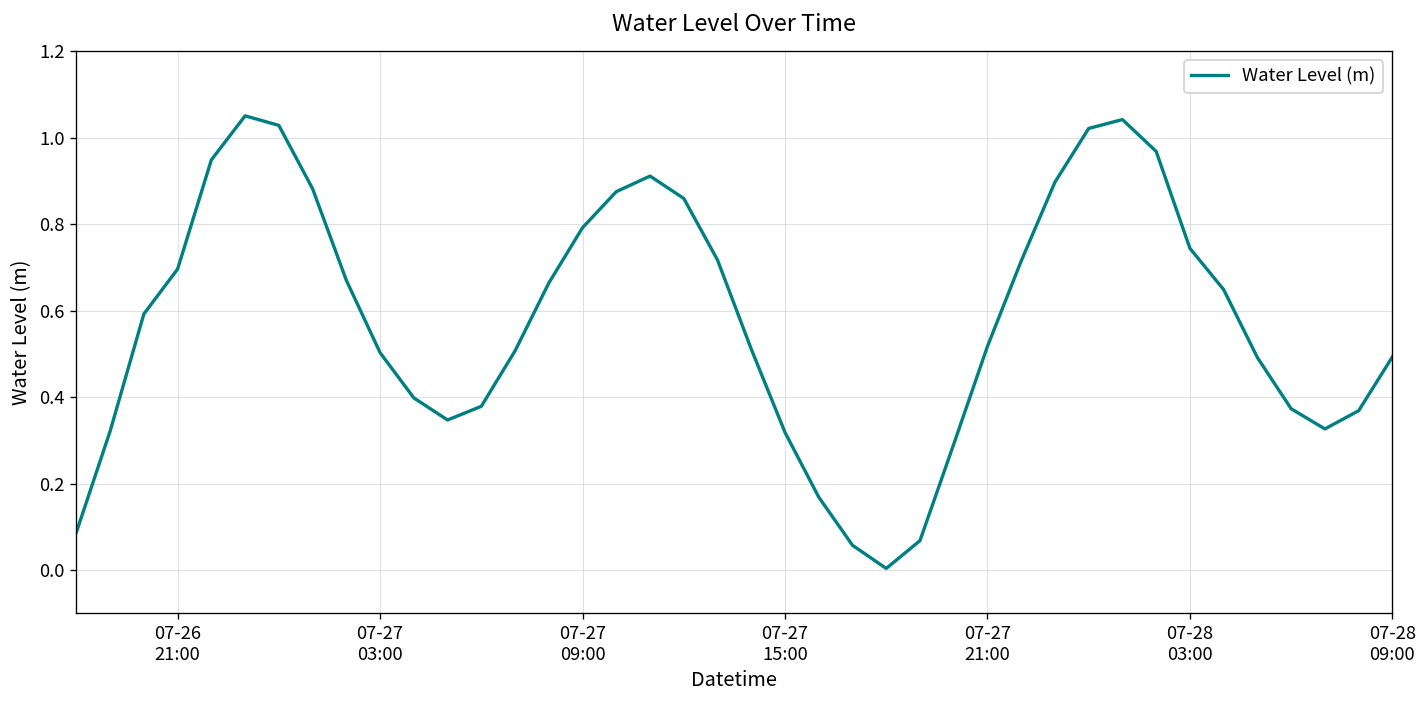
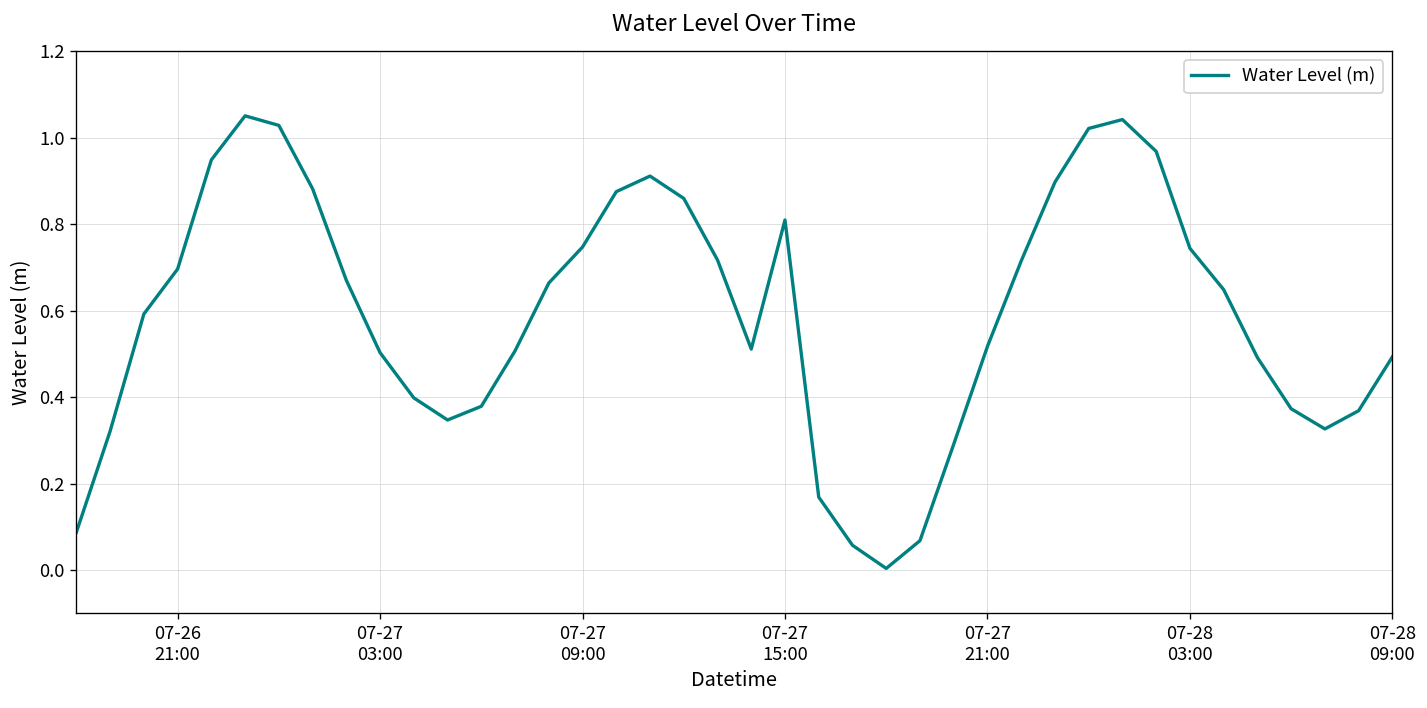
07-27 09:00: 0.79 -> 0.75
07-27 15:00: 0.32 -> 0.81
